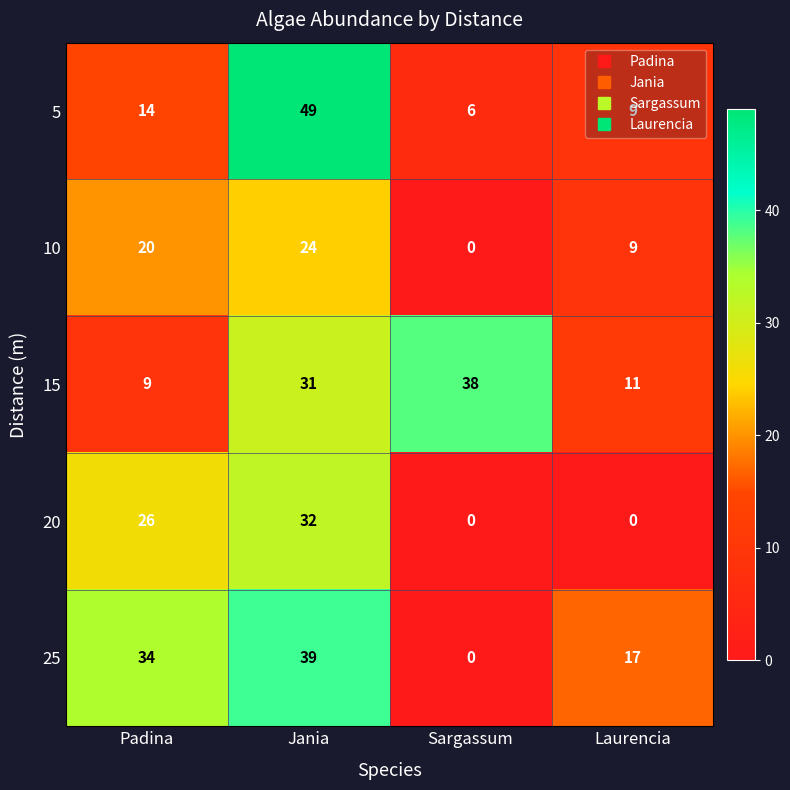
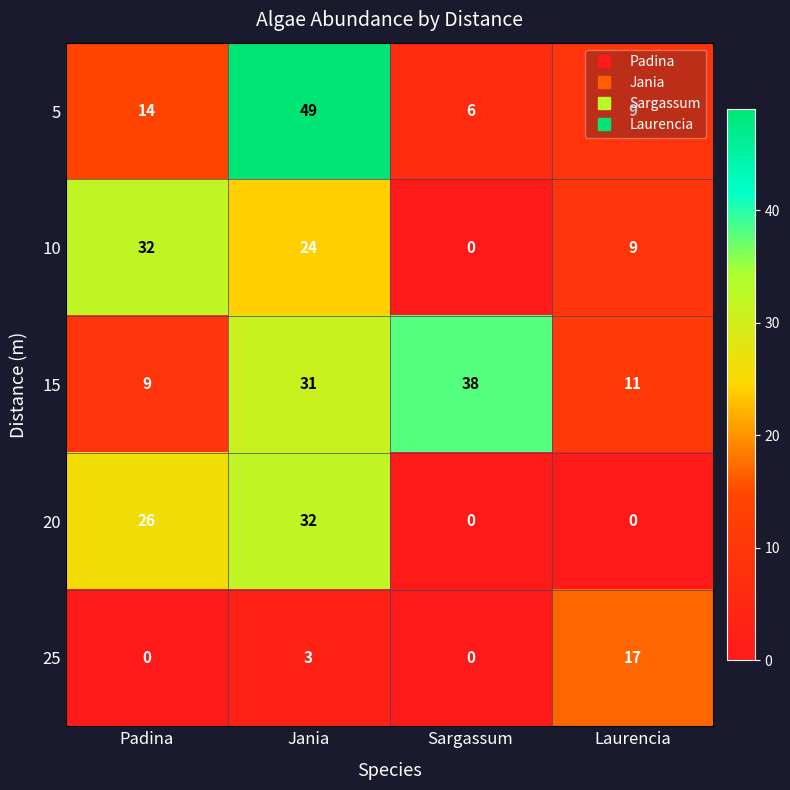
10, Padina: 20 -> 32
25, Padina: 34 -> 0
25, Jania: 39 -> 3
